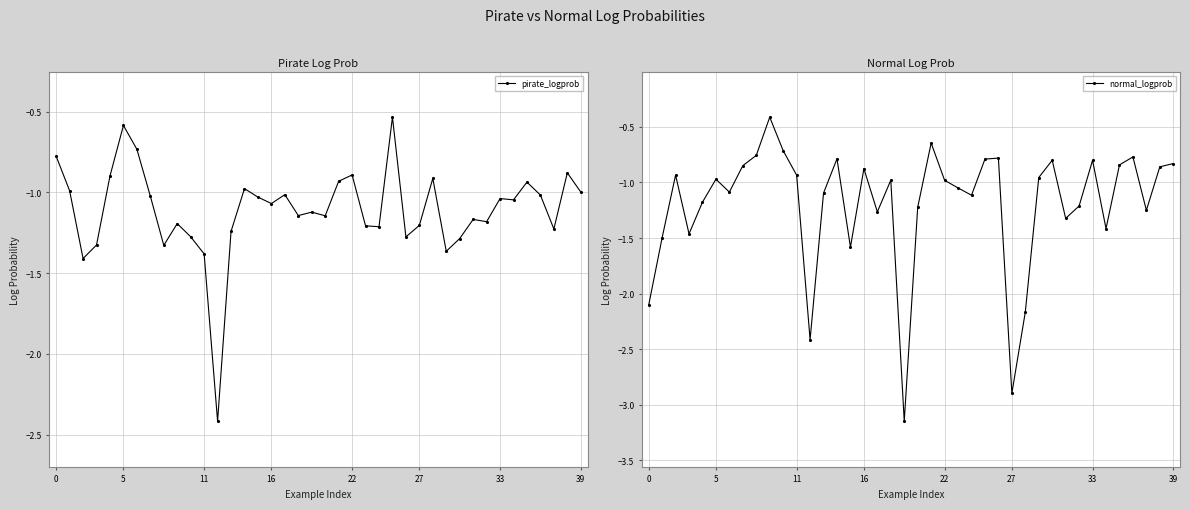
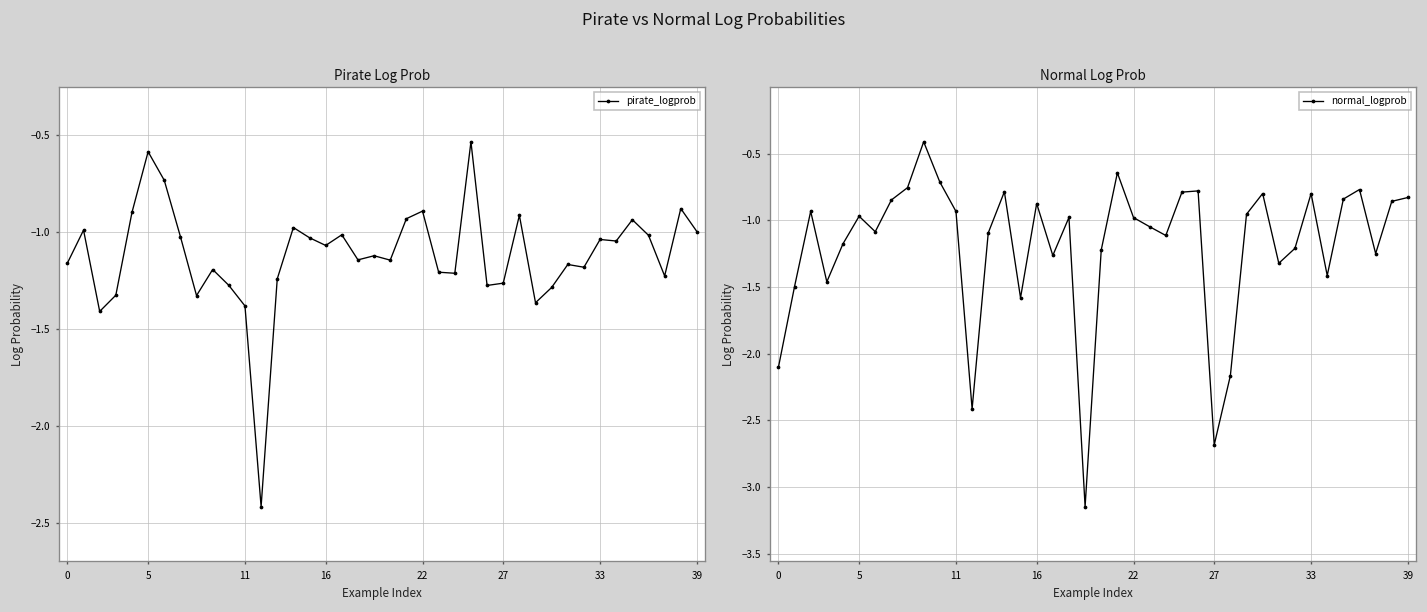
Pirate Log Prob, 0: -0.78 -> -1.16
Pirate Log Prob, 27: -1.20 -> -1.26
Normal Log Prob, 27: -2.90 -> -2.68
